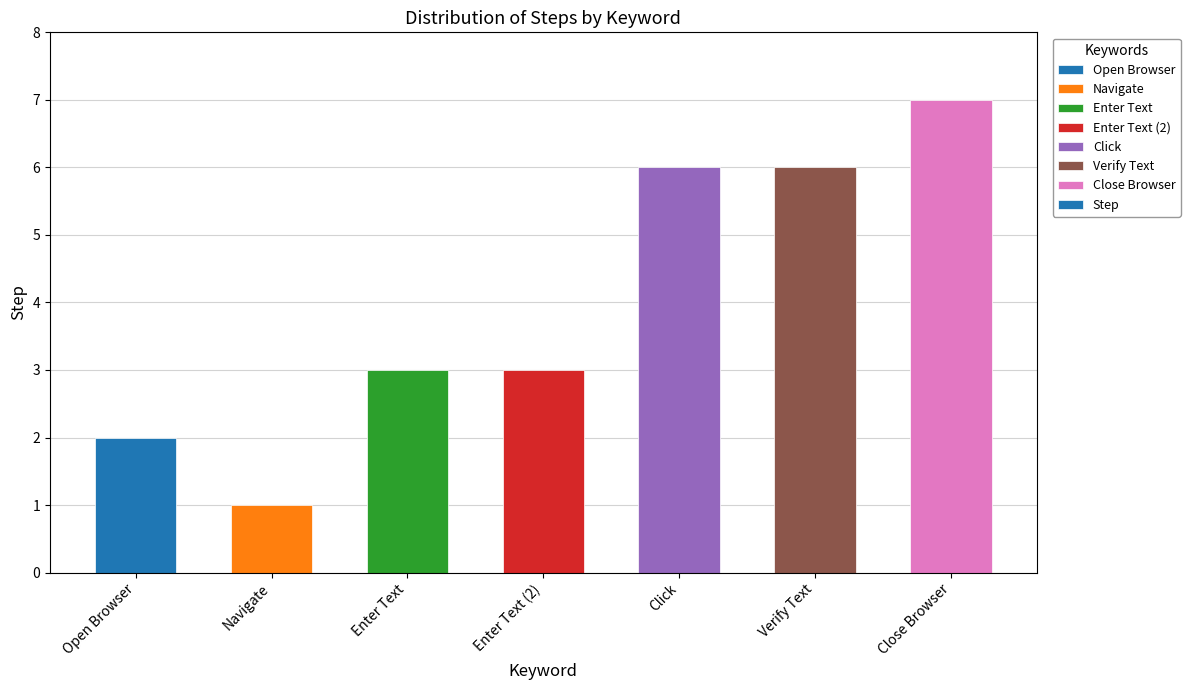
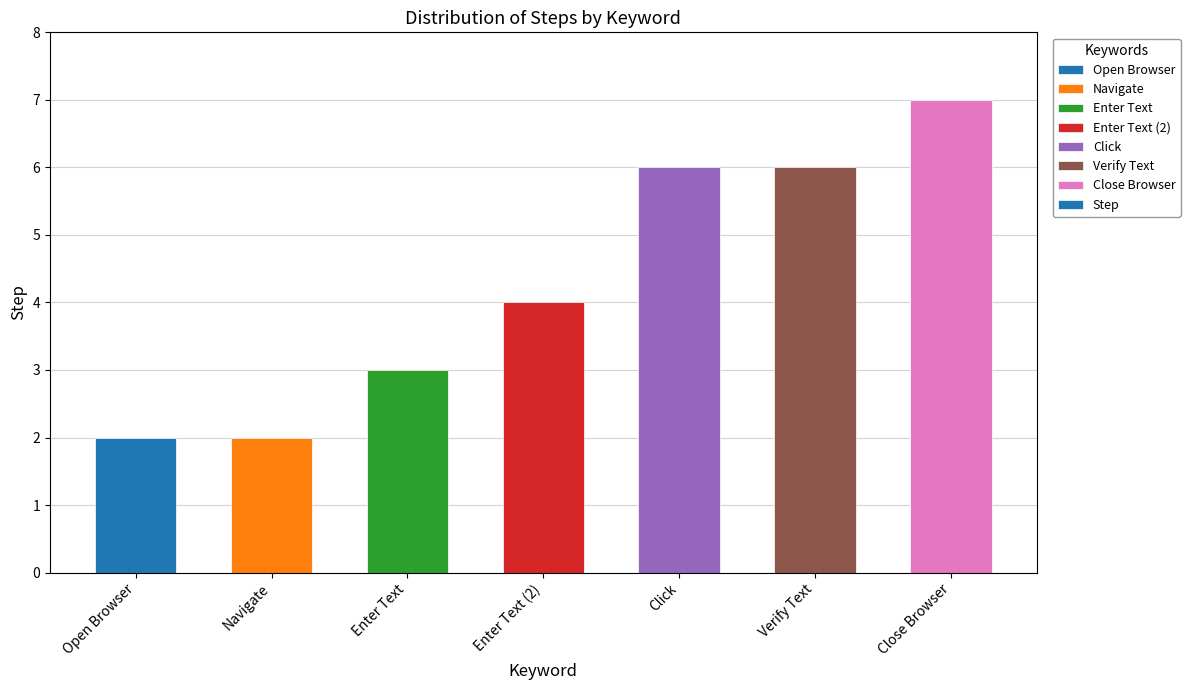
Navigate: 1 -> 2
Enter Text (2): 3 -> 4
